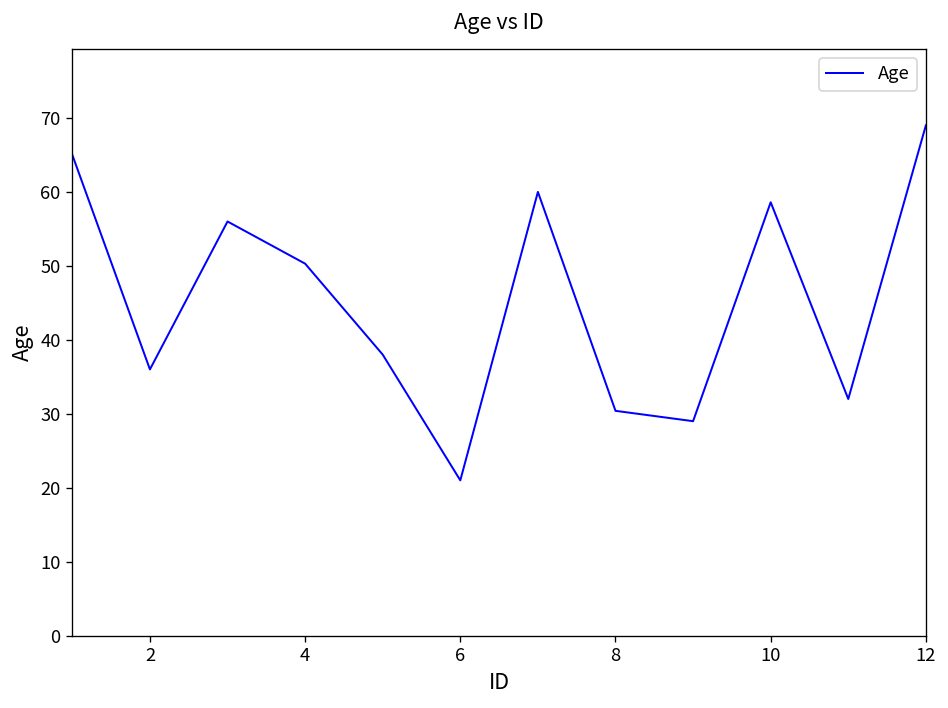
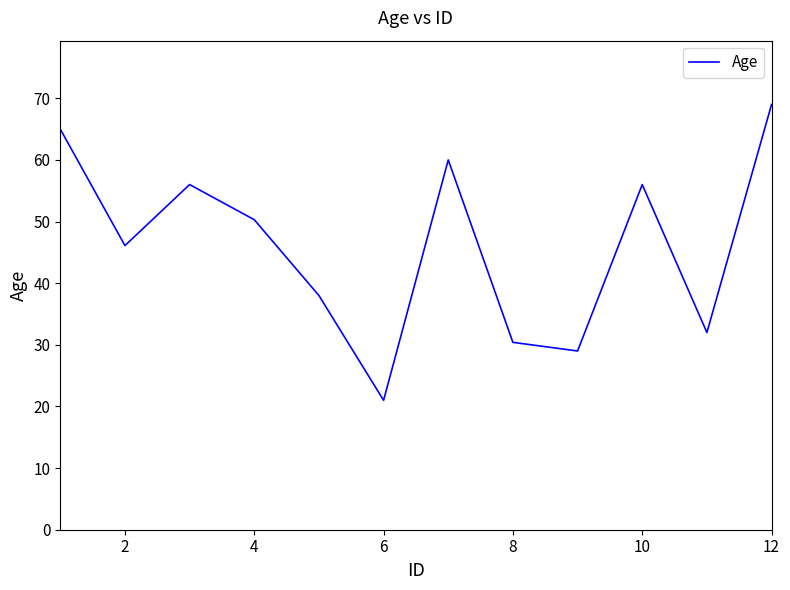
2: 36 -> 46
10: 59 -> 56
